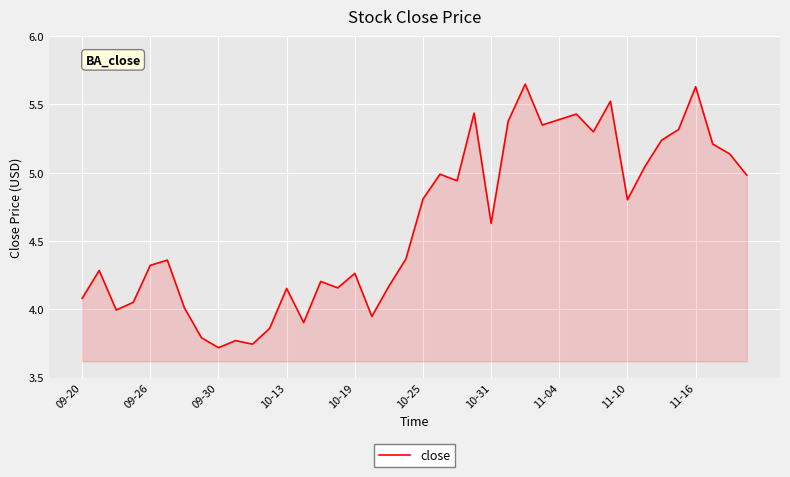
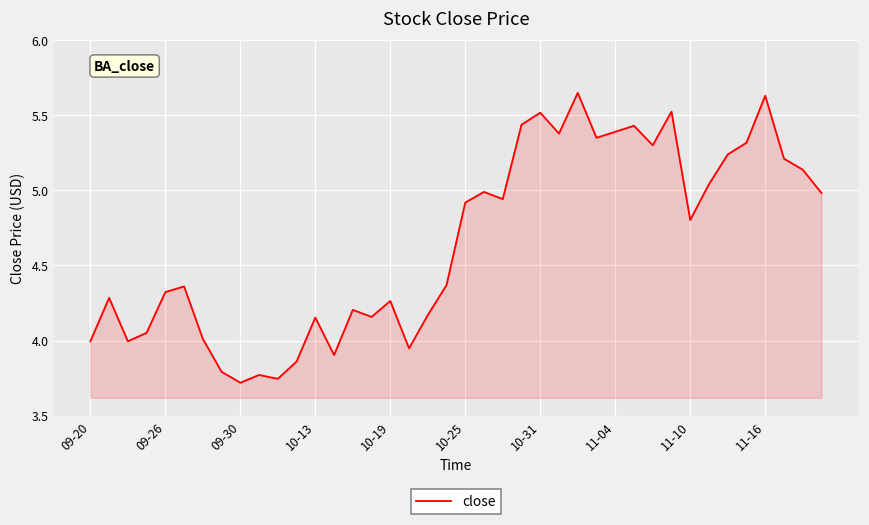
09-20: 4.08 -> 4.00
10-25: 4.81 -> 4.92
10-31: 4.63 -> 5.52
